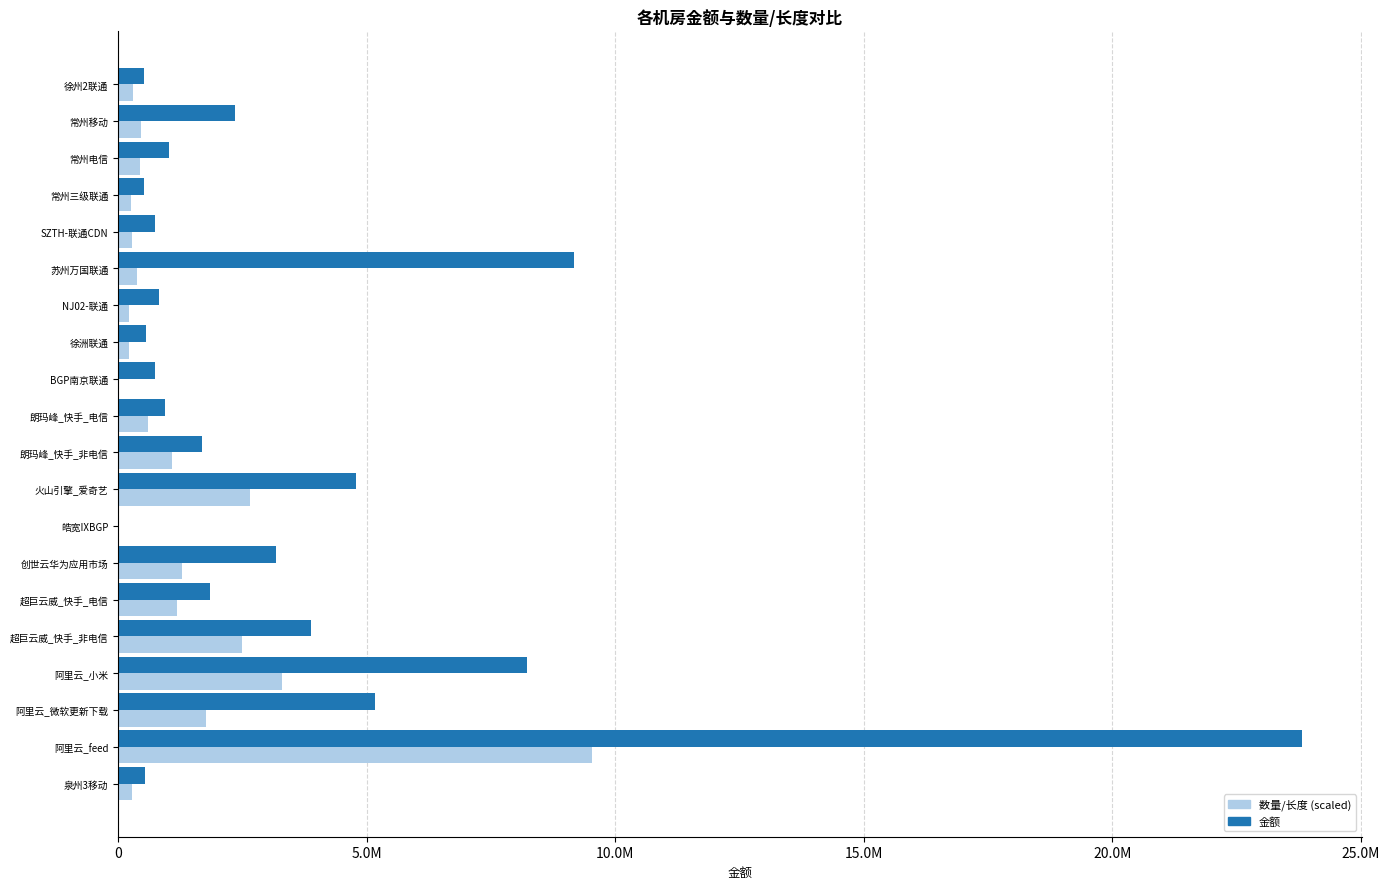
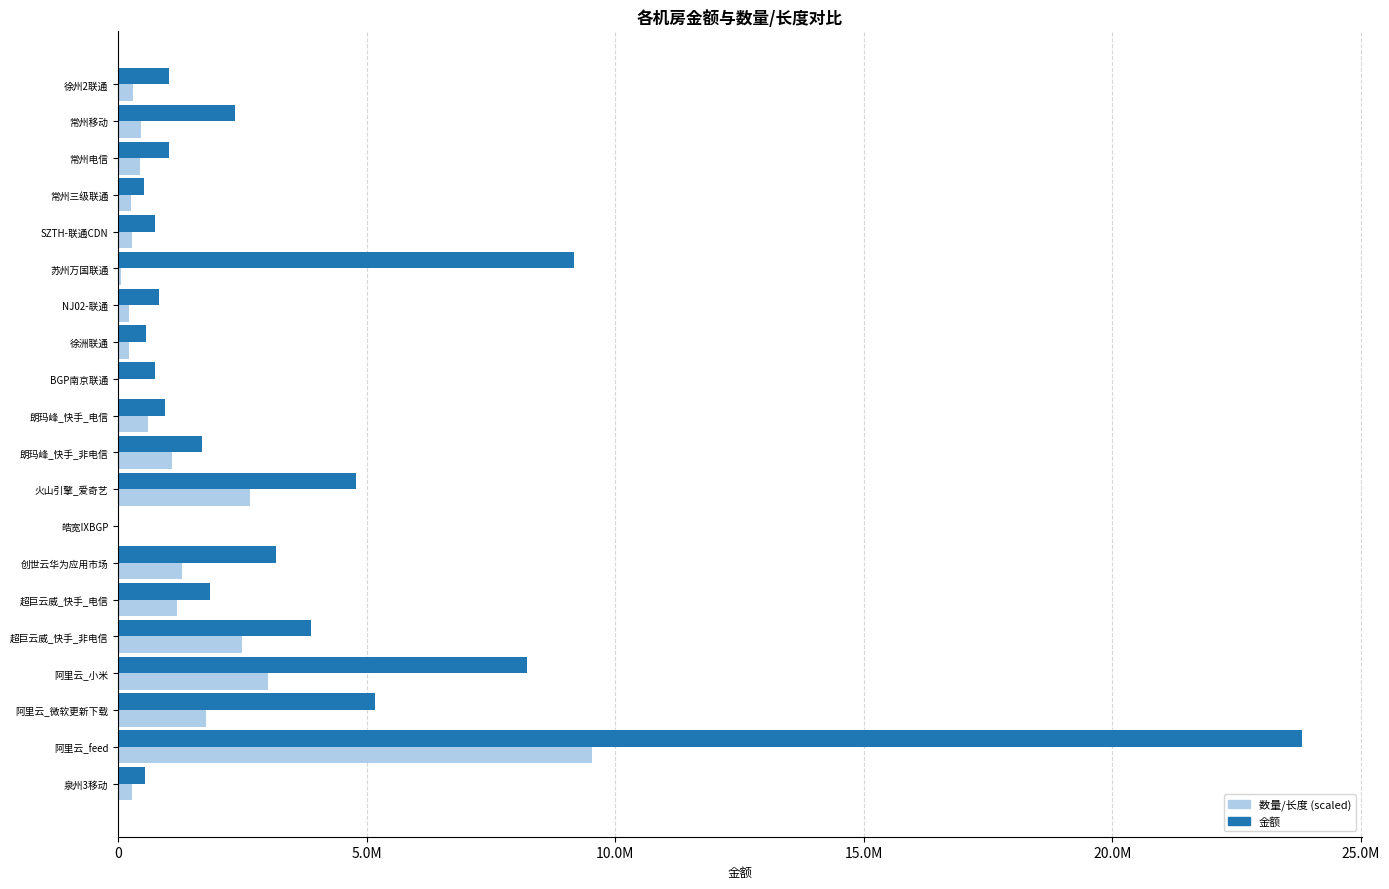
金额, 徐州2联通: 500000 -> 1000000
数量/长度 (scaled), 苏州万国联通: 400000 -> 100000
数量/长度 (scaled), 阿里云_小米: 3300000 -> 3000000
